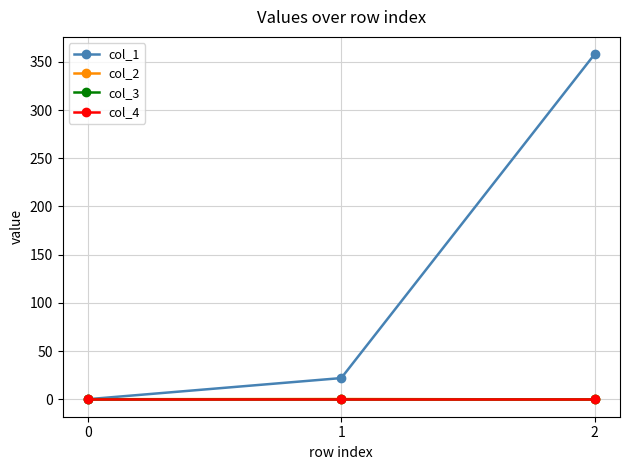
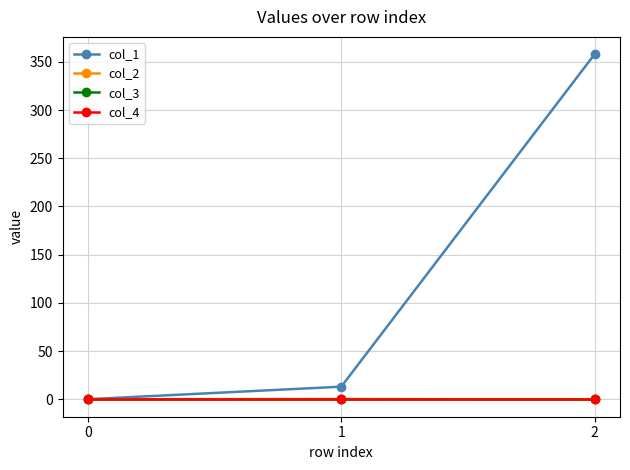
col_1, 1: 20 -> 10
